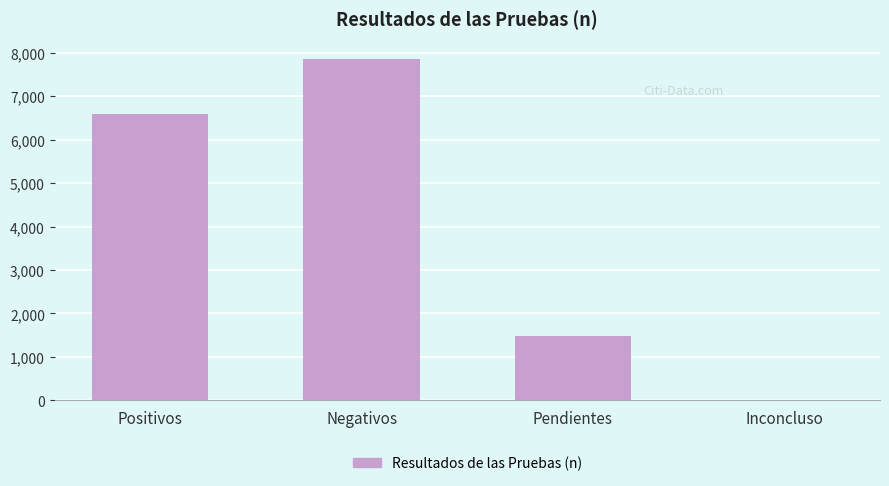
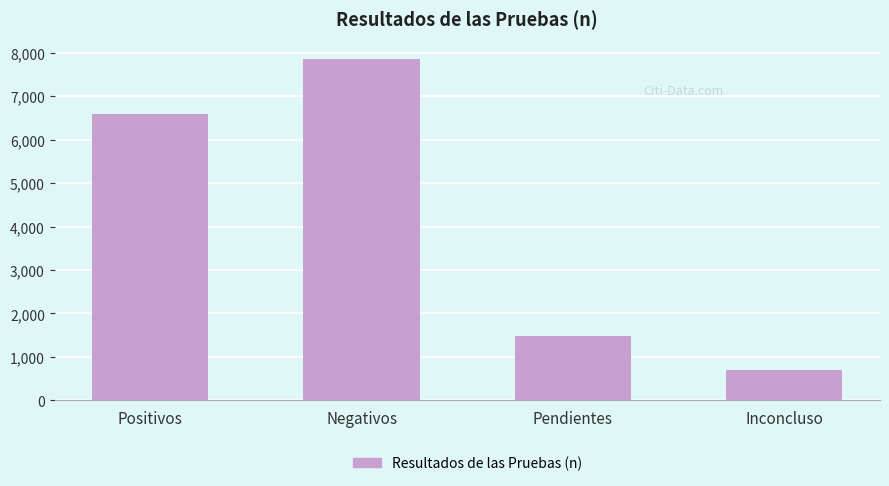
Inconcluso: 0 -> 700
